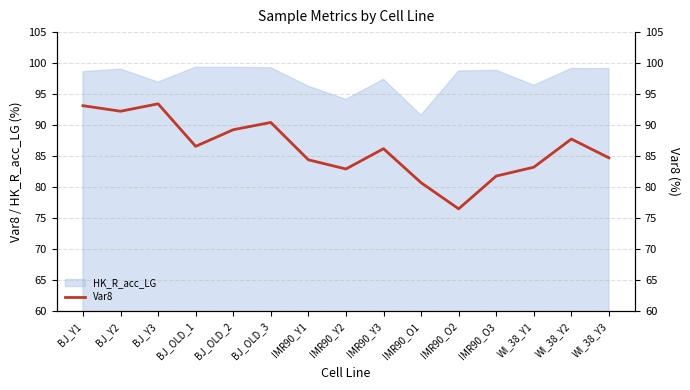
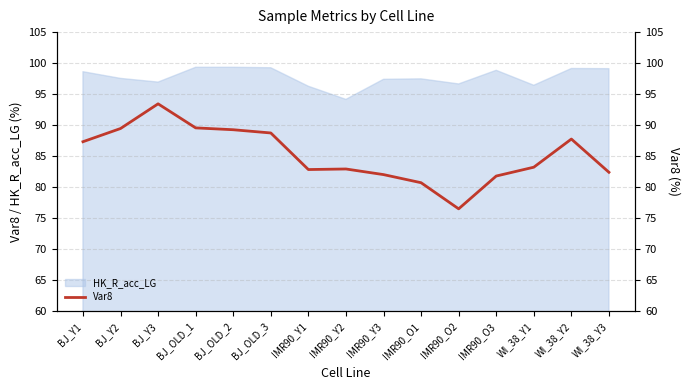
HK_R_acc_LG, BJ_Y2: 99 -> 98
HK_R_acc_LG, IMR90_O1: 92 -> 97
HK_R_acc_LG, IMR90_O2: 99 -> 97
Var8, BJ_Y1: 93 -> 87
Var8, BJ_Y2: 92 -> 89
Var8, BJ_OLD_1: 87 -> 90
Var8, BJ_OLD_3: 90 -> 89
Var8, IMR90_Y1: 84 -> 83
Var8, IMR90_Y3: 86 -> 82
Var8, WI_38_Y3: 85 -> 82
